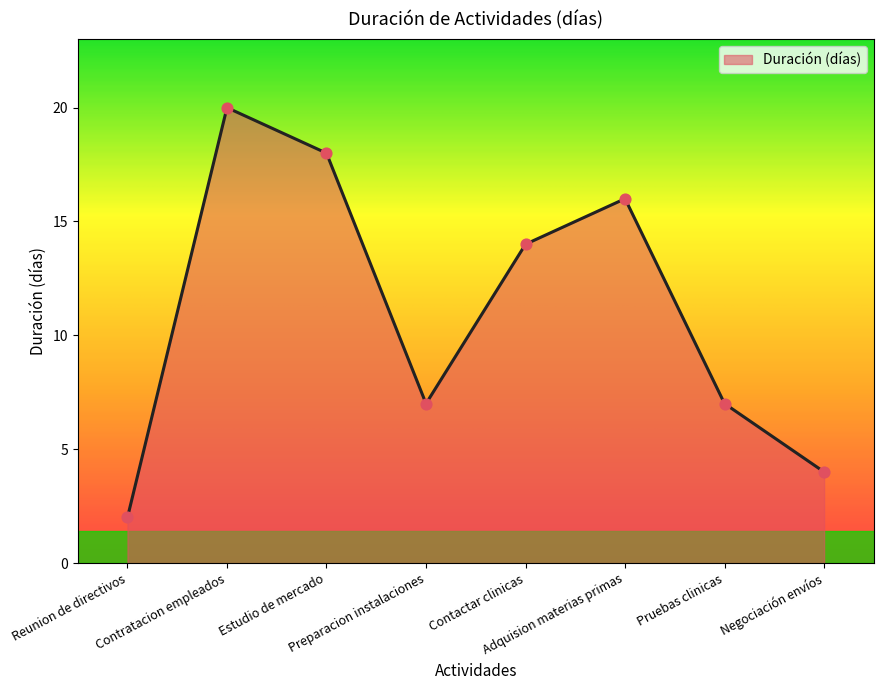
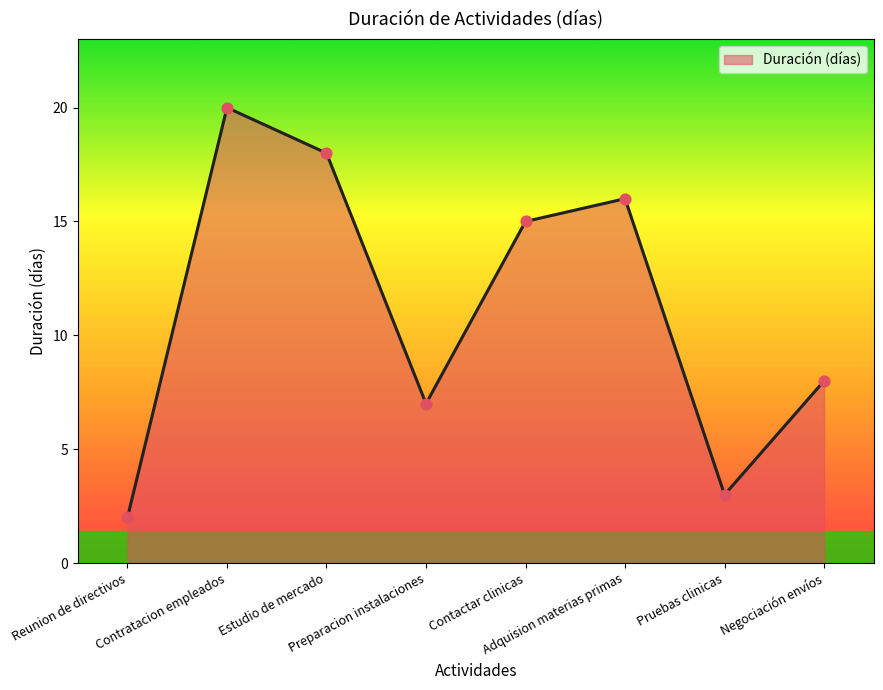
Contactar clinicas: 14 -> 15
Pruebas clinicas: 7 -> 3
Negociación envíos: 4 -> 8
